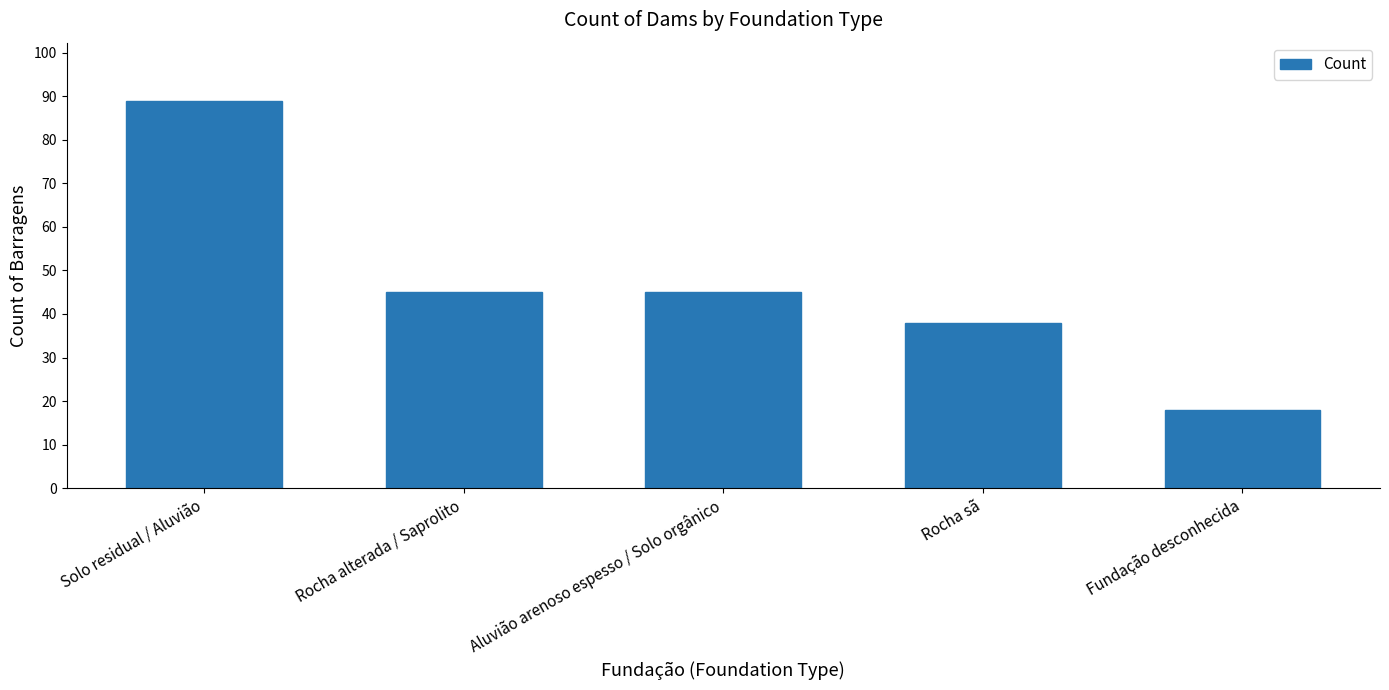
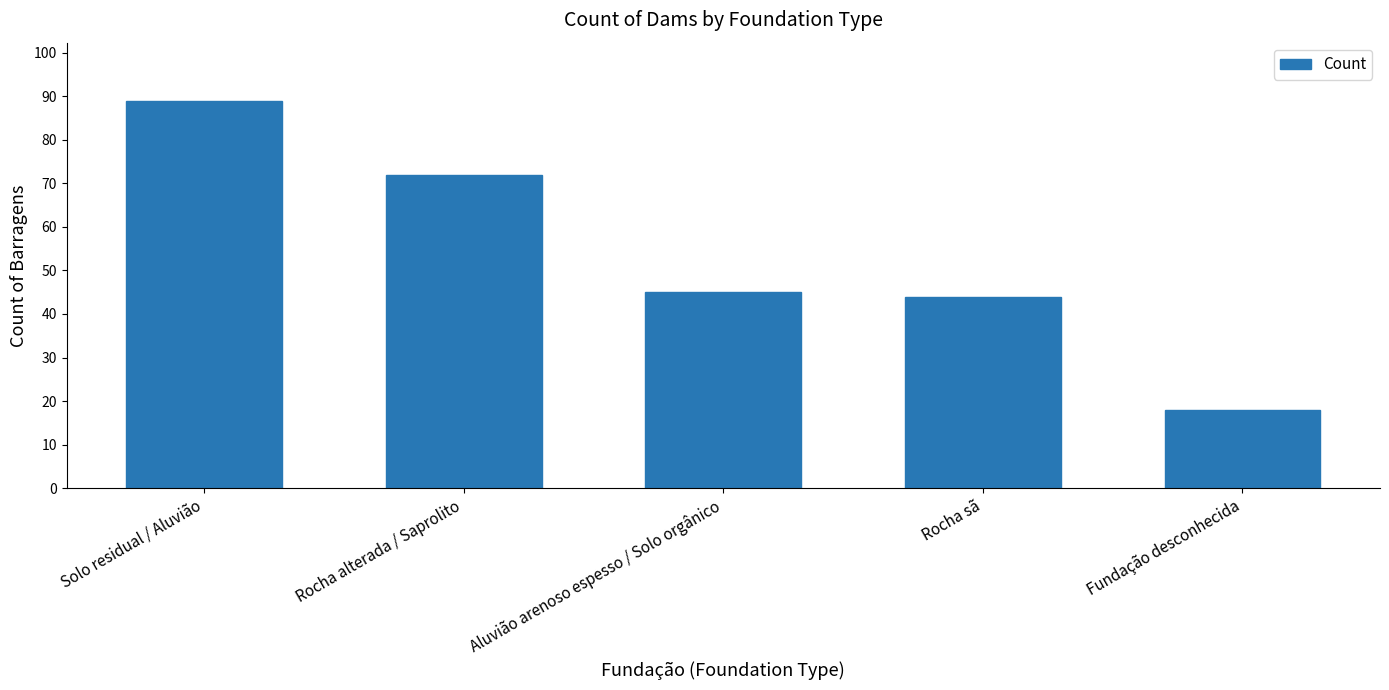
Rocha alterada / Saprolito: 45 -> 72
Rocha sã: 38 -> 44
